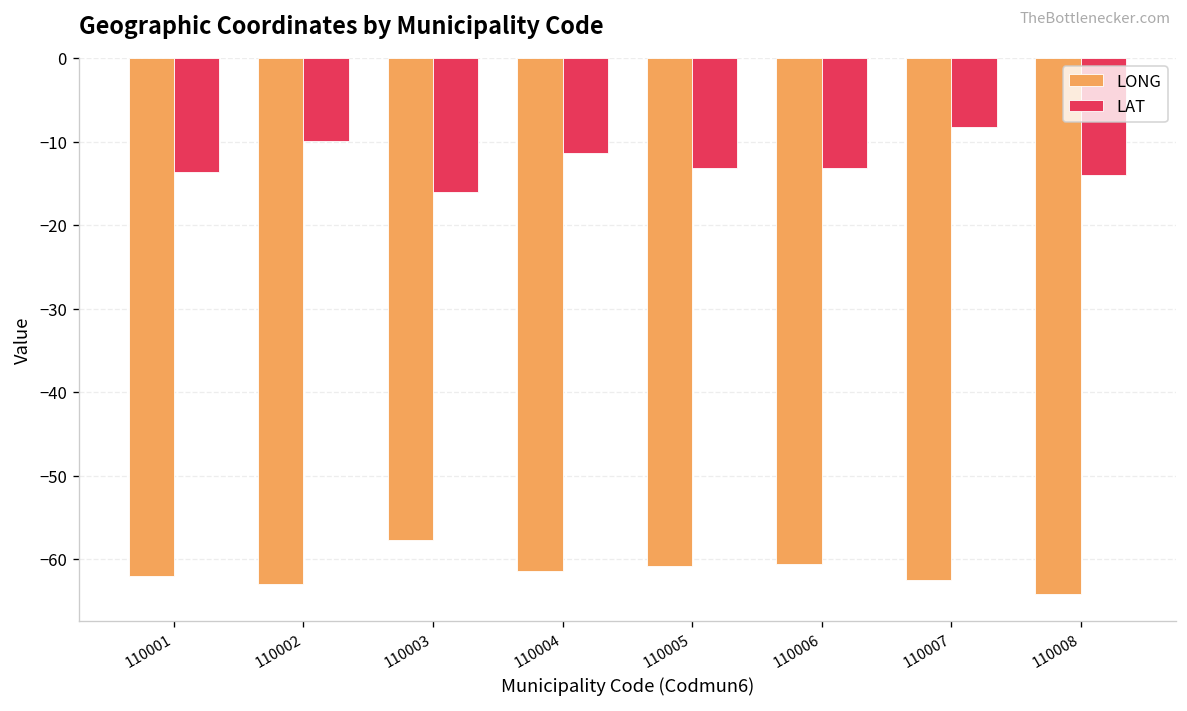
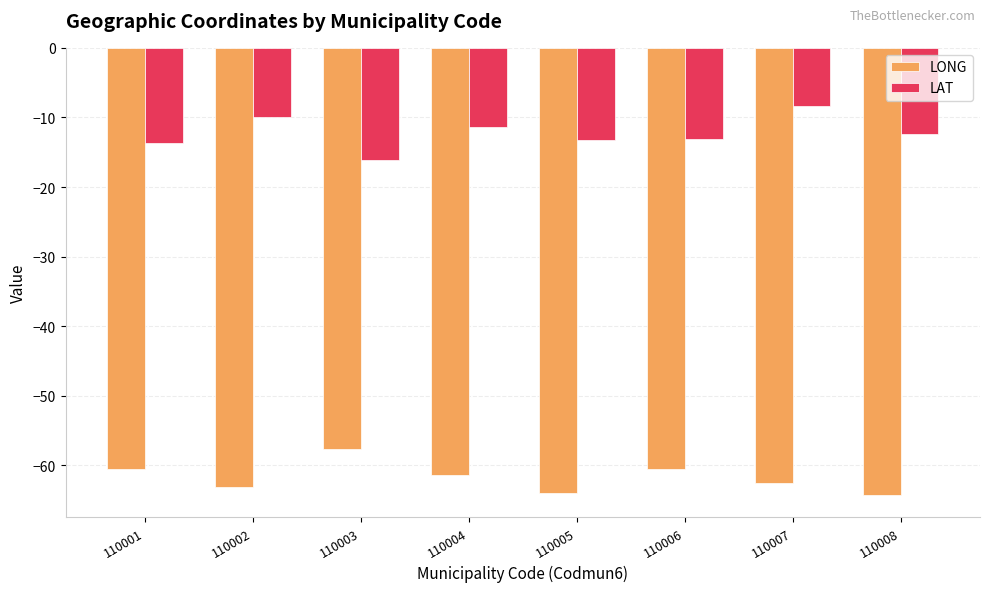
LONG, 110001: -62 -> -60
LONG, 110005: -61 -> -64
LAT, 110008: -14 -> -12
